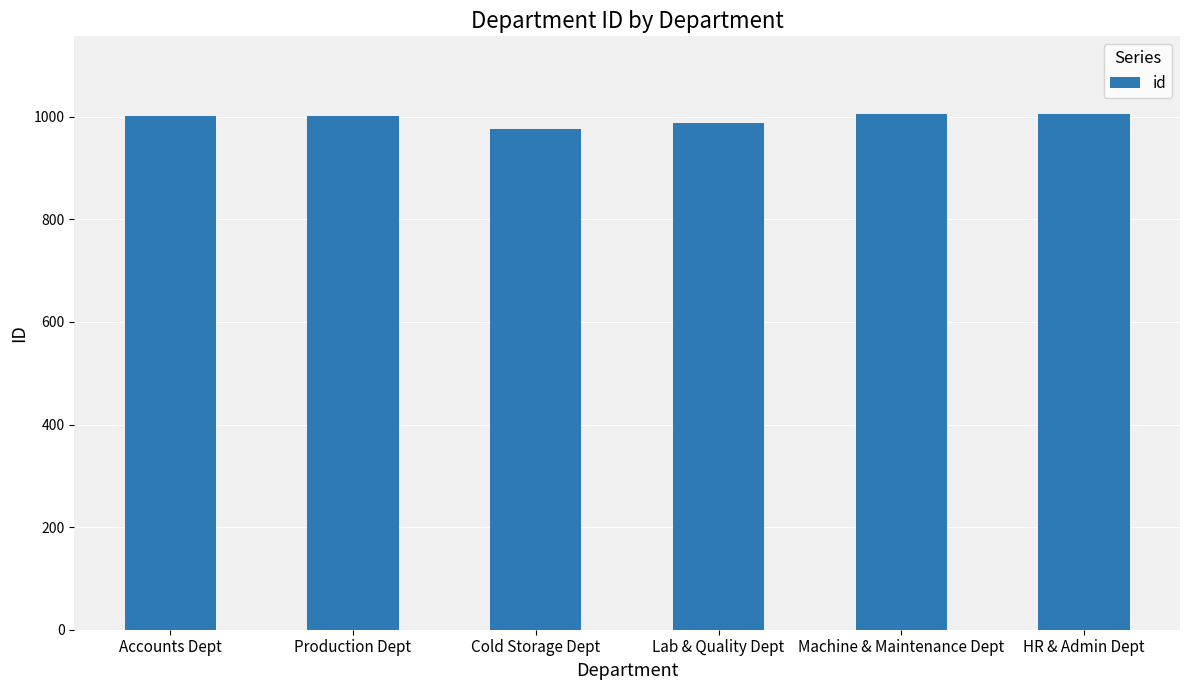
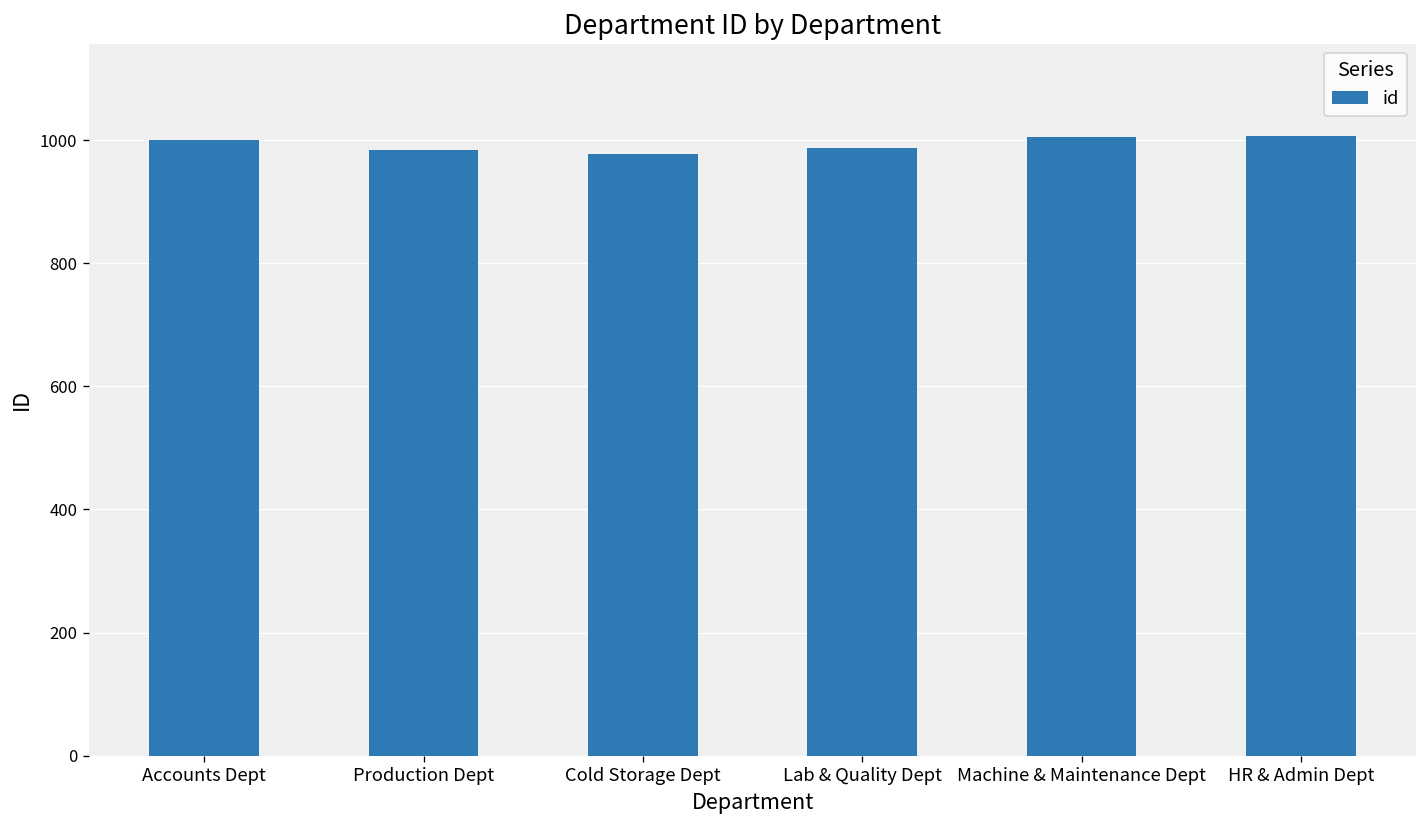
Production Dept: 1000 -> 980
